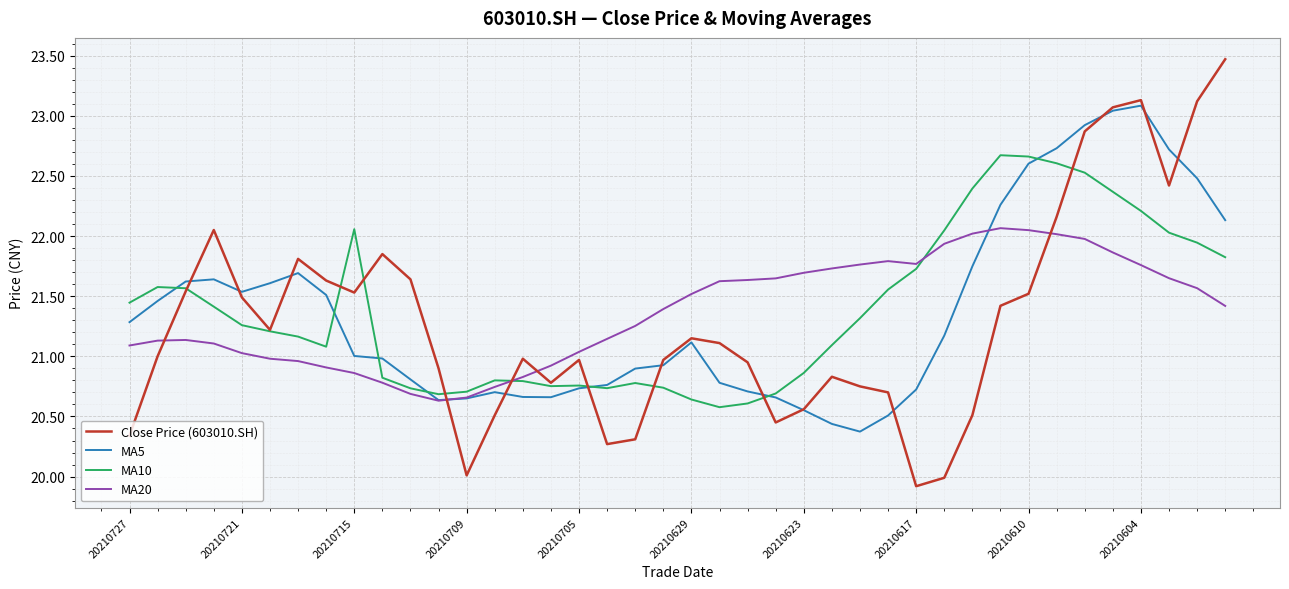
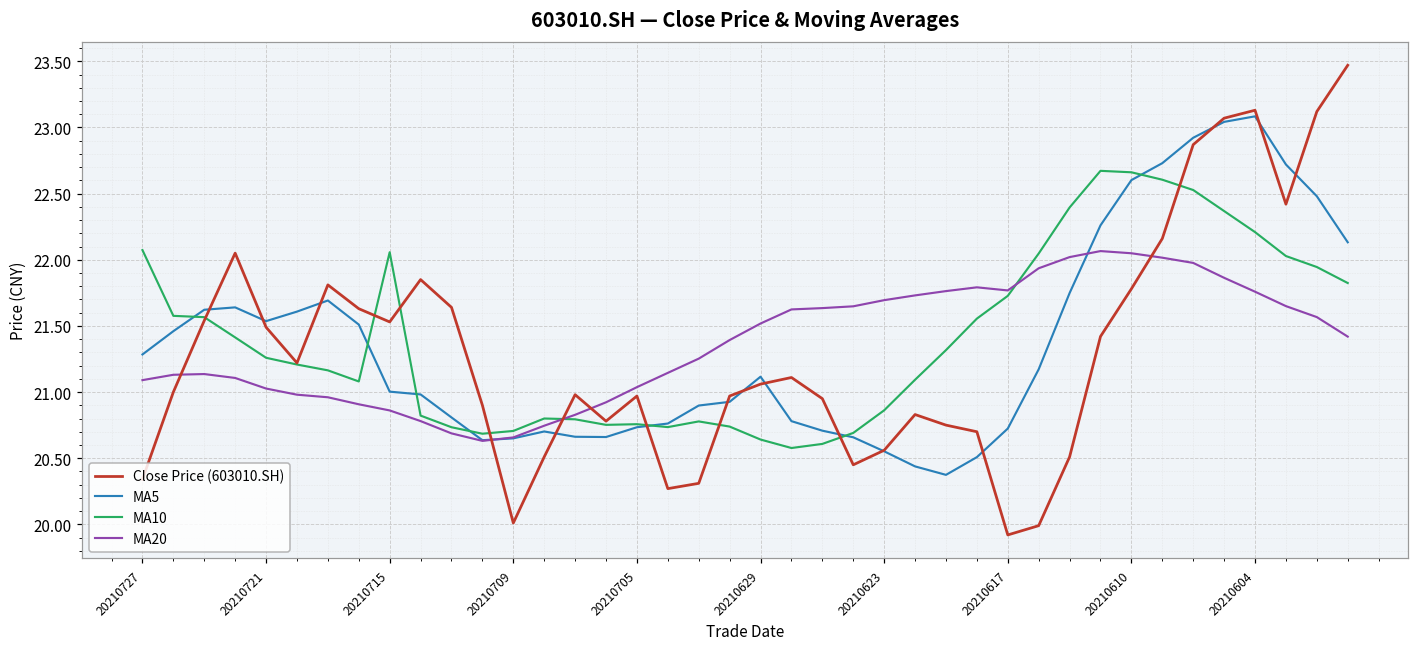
MA10, 20210727: 21.45 -> 22.07
Close Price (603010.SH), 20210629: 21.15 -> 21.06
Close Price (603010.SH), 20210610: 21.52 -> 21.78
